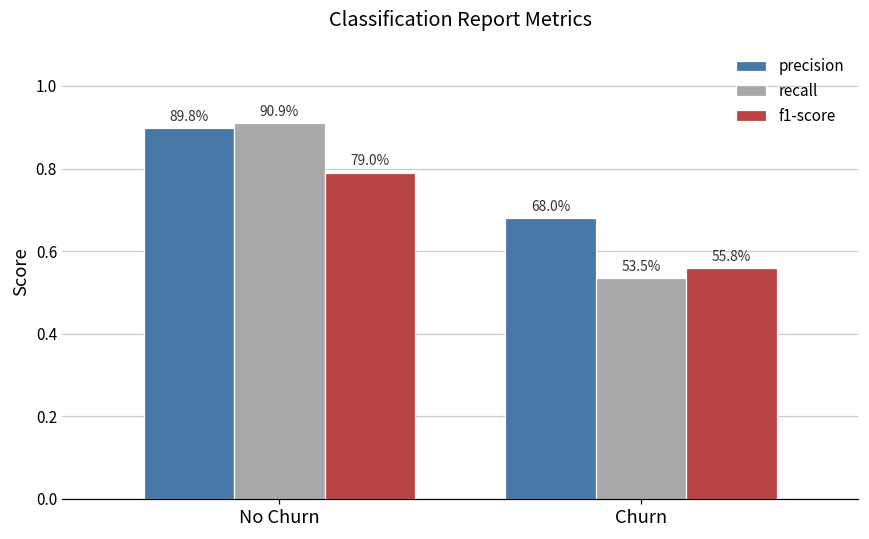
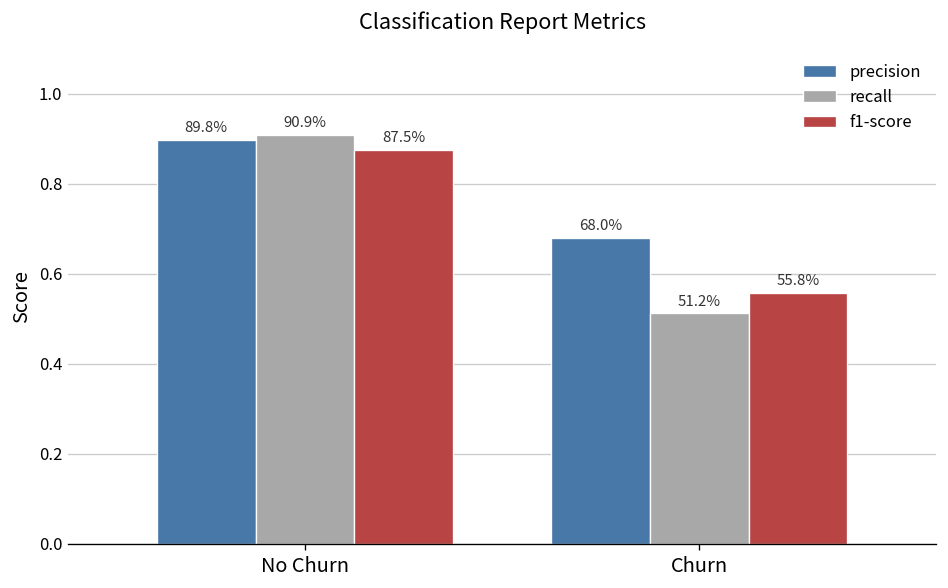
f1-score, No Churn: 79.0% -> 87.5%
recall, Churn: 53.5% -> 51.2%
